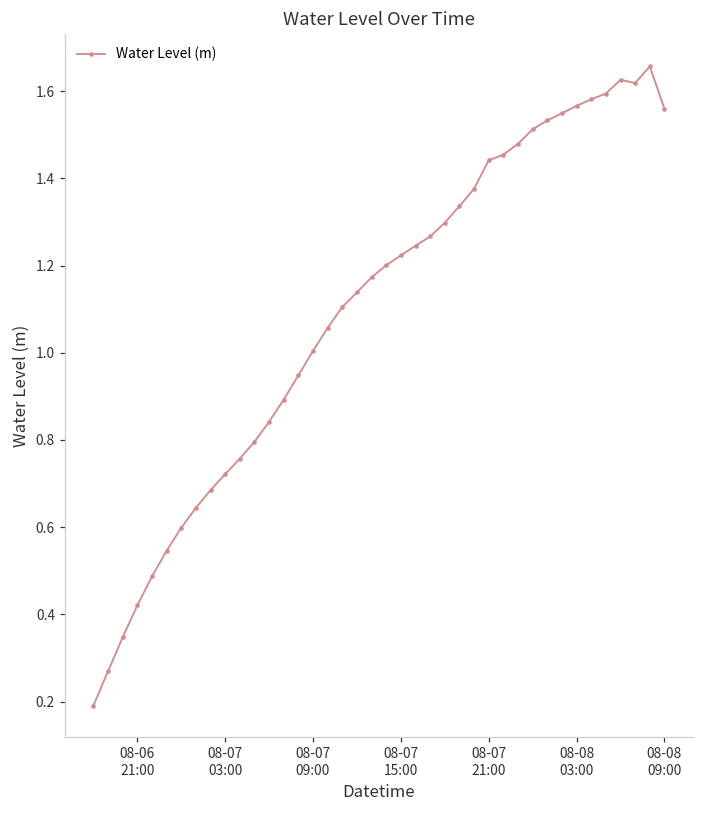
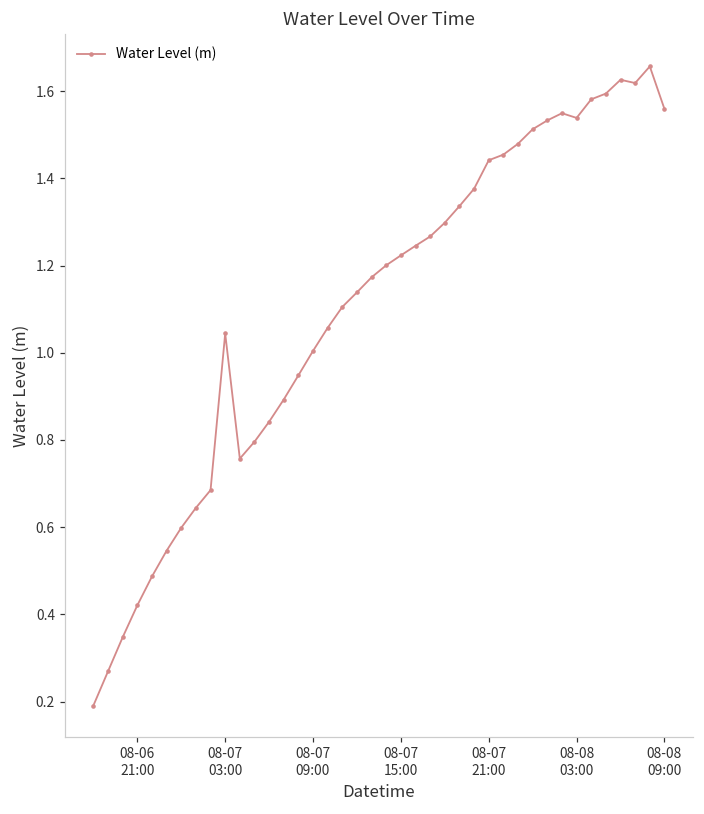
08-07 03:00: 0.72 -> 1.04
08-08 03:00: 1.57 -> 1.54
